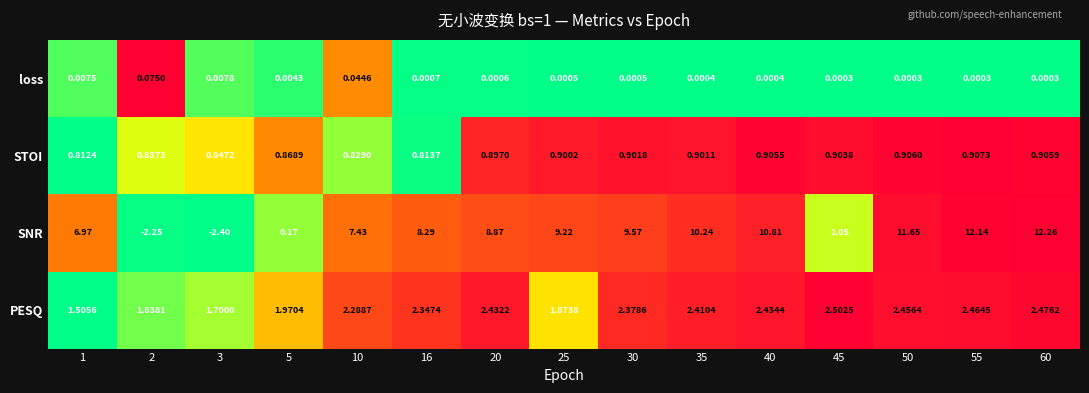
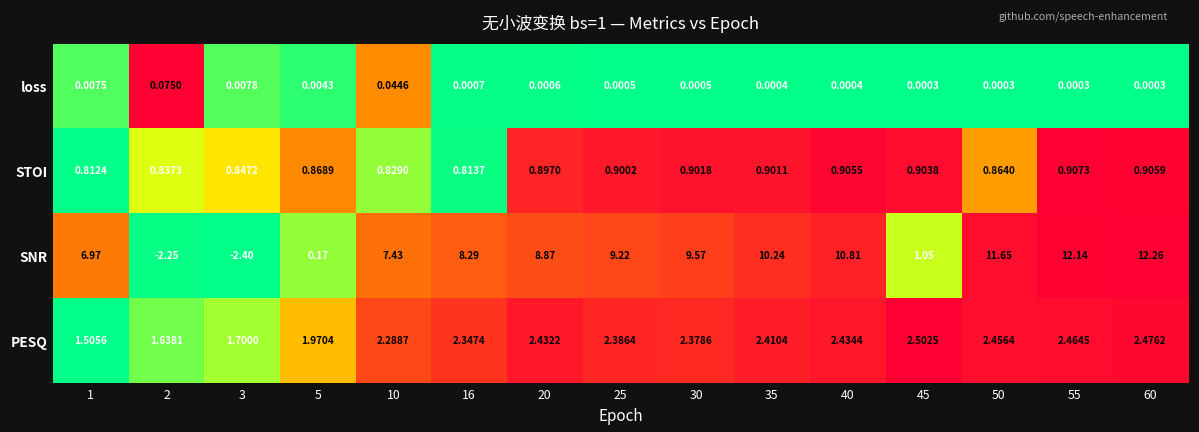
STOI, 50: 0.9060 -> 0.8640
PESQ, 25: 1.8738 -> 2.3864
